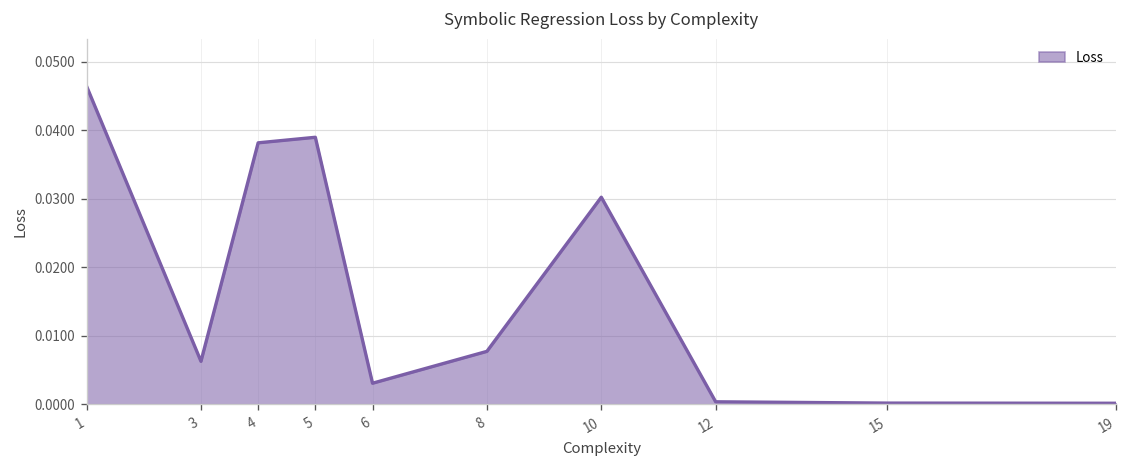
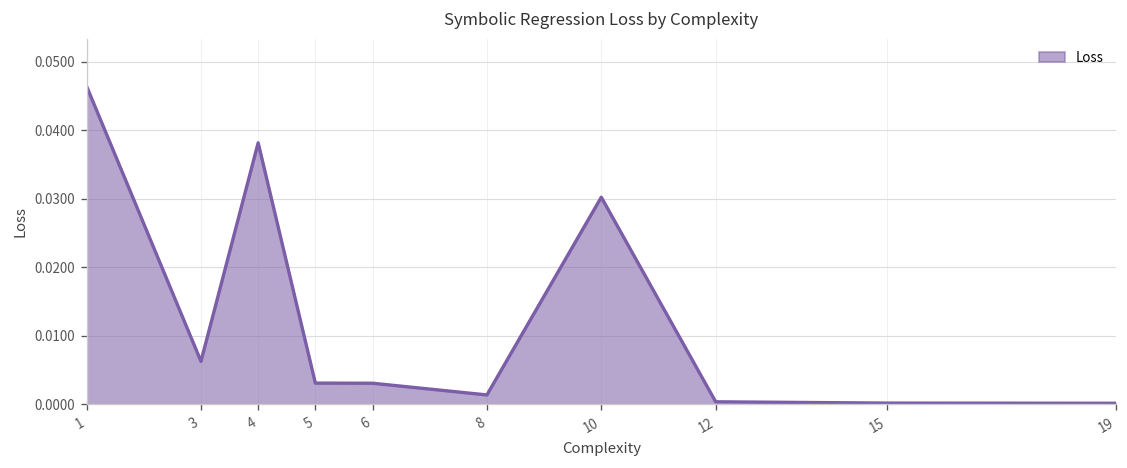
5: 0.039 -> 0.003
8: 0.008 -> 0.001
